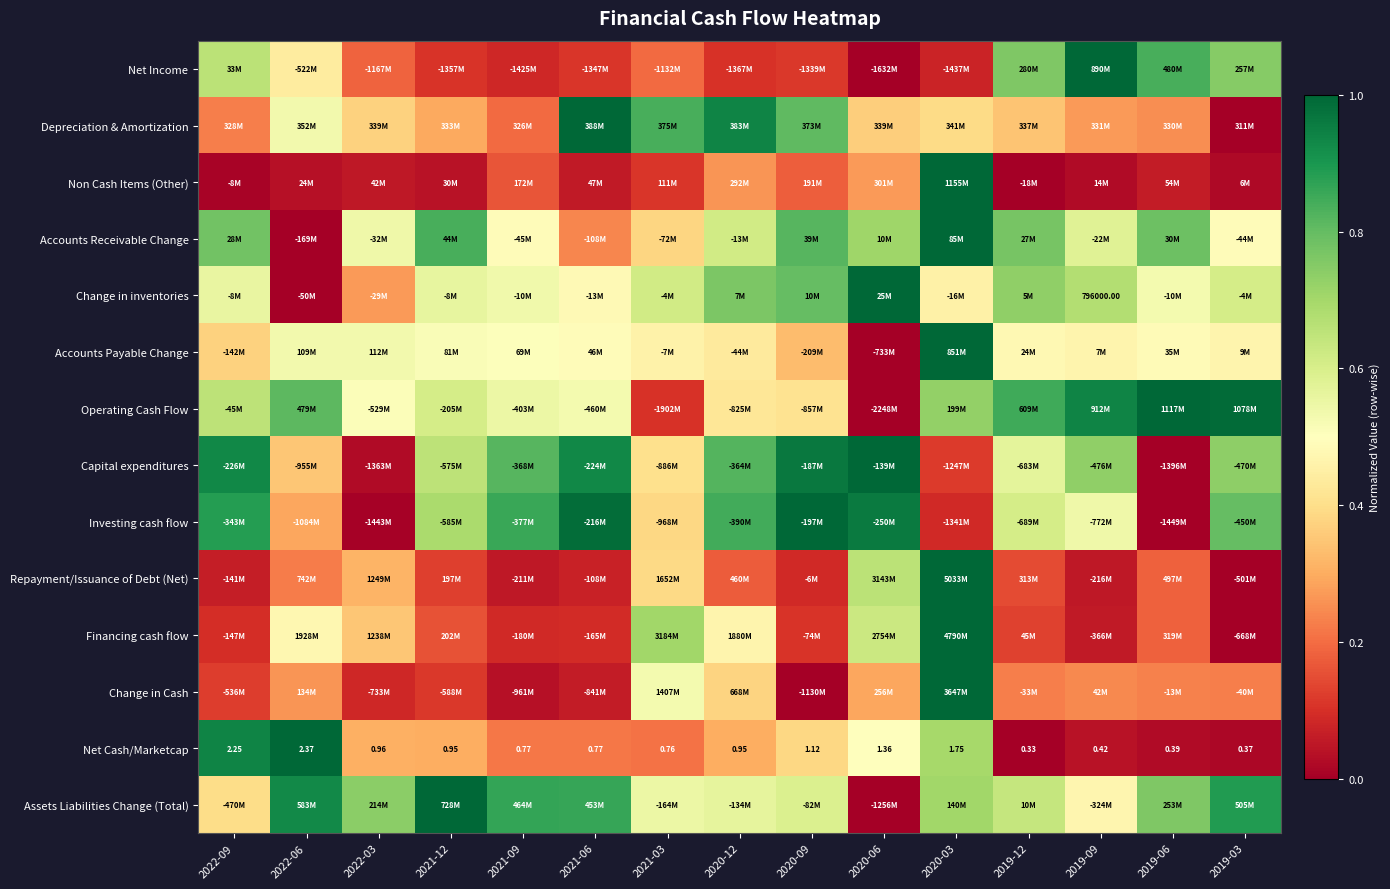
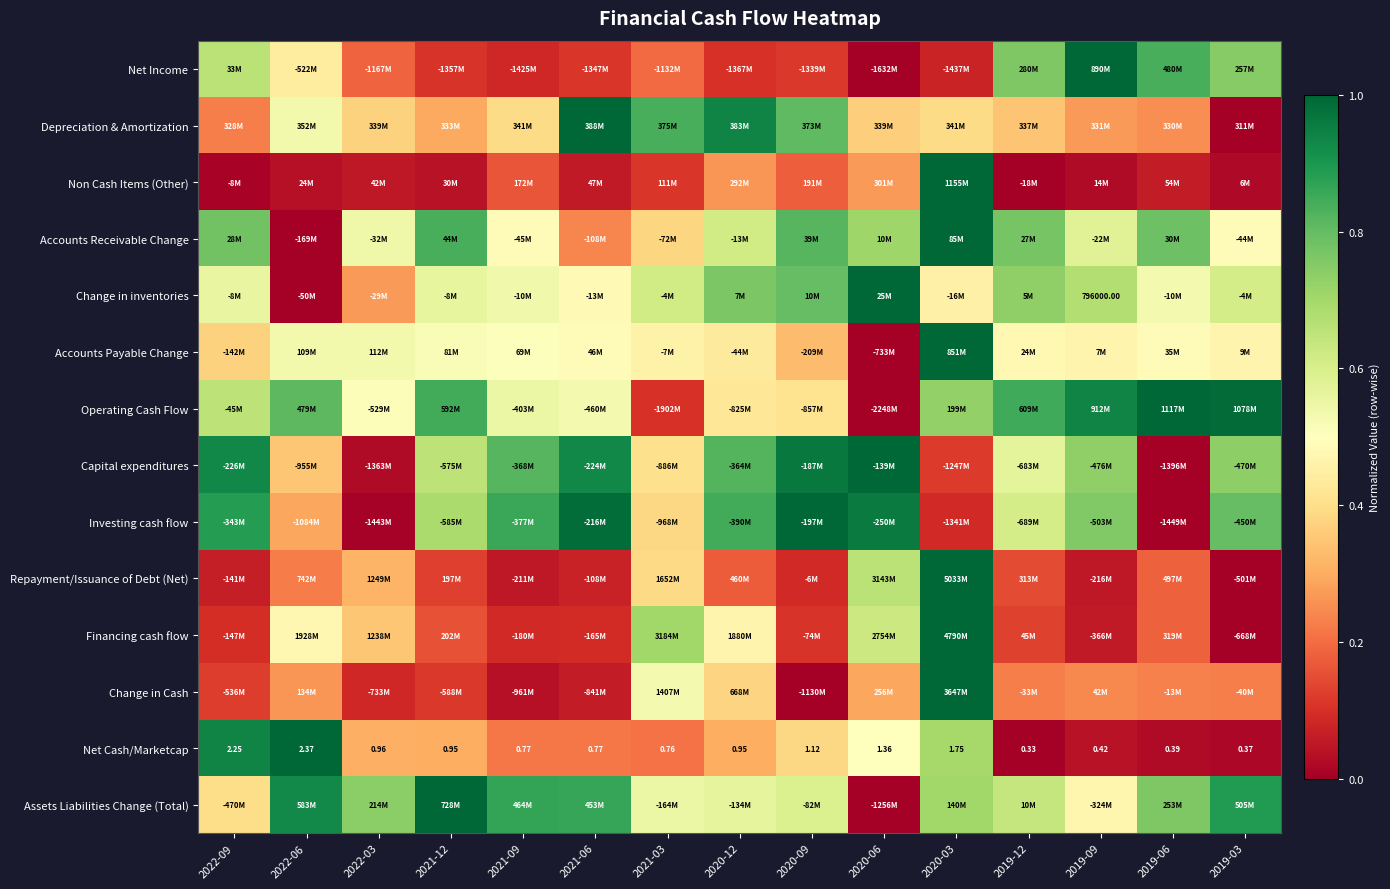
Depreciation & Amortization, 2021-09: 326M -> 341M
Operating Cash Flow, 2021-12: -205M -> 592M
Investing cash flow, 2019-09: -772M -> -503M
